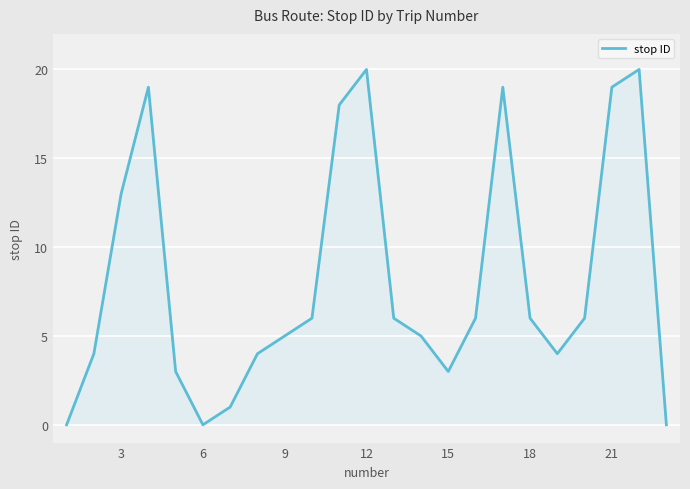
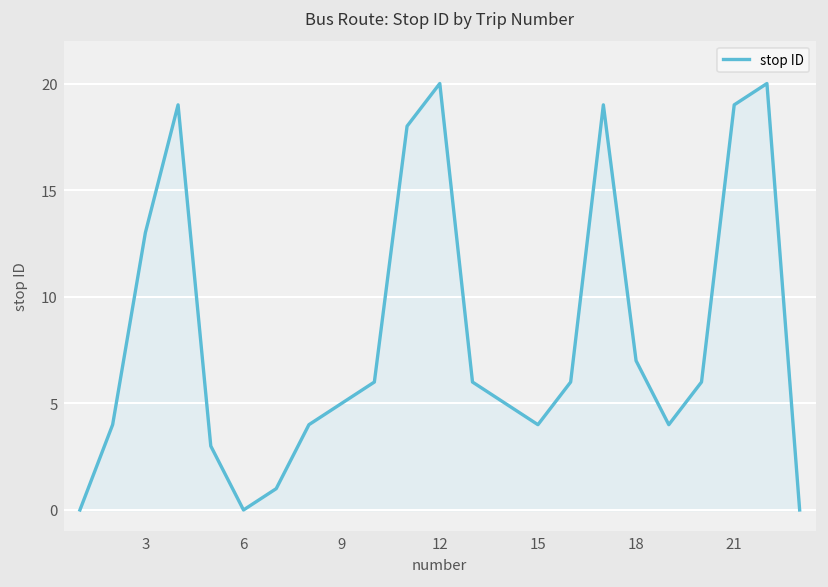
15: 3 -> 4
18: 6 -> 7
